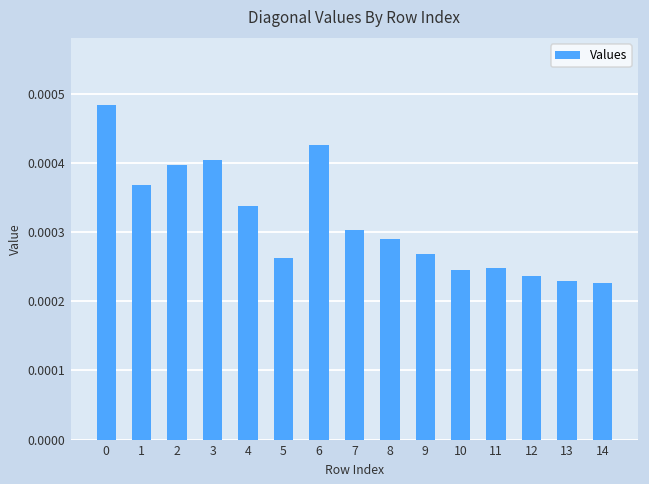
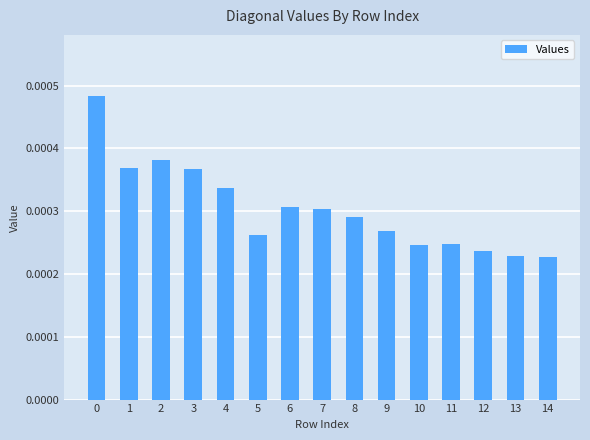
2: 0.00040 -> 0.00038
3: 0.00041 -> 0.00037
6: 0.00043 -> 0.00031
